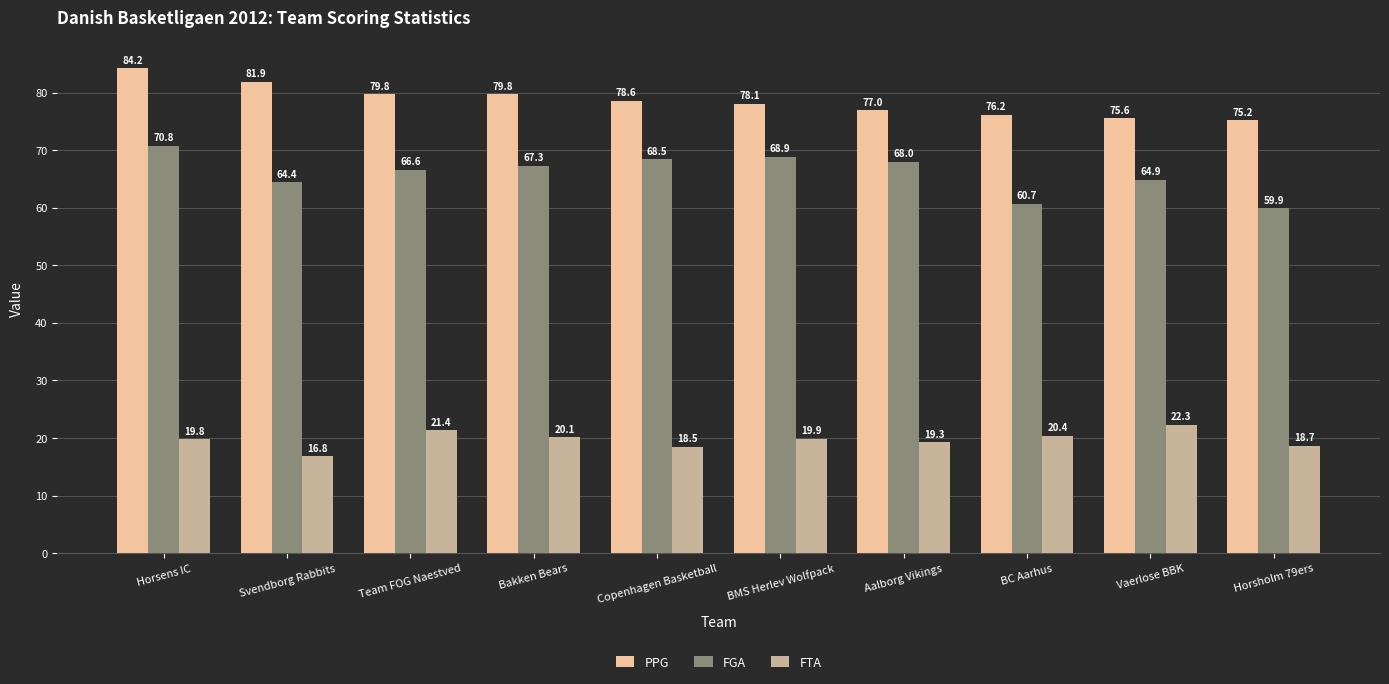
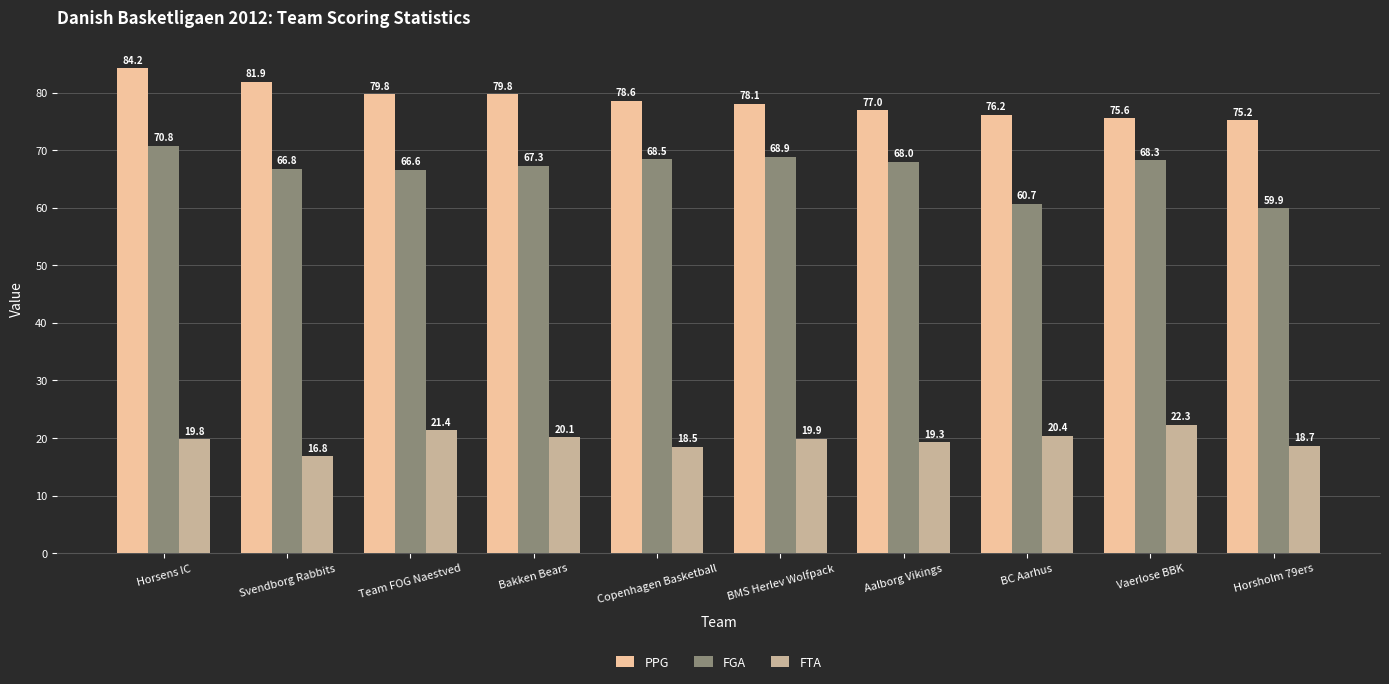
FGA, Svendborg Rabbits: 64.4 -> 66.8
FGA, Vaerlose BBK: 64.9 -> 68.3
